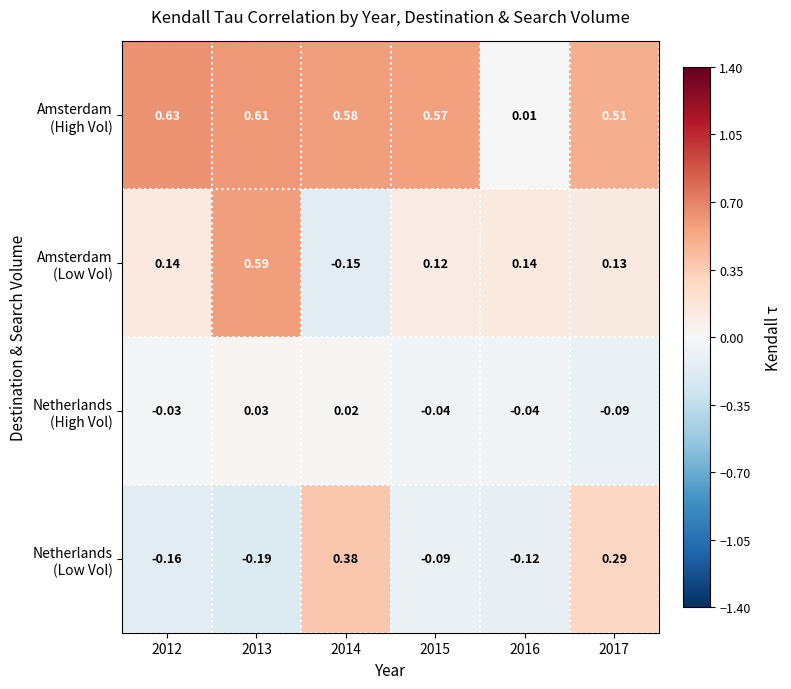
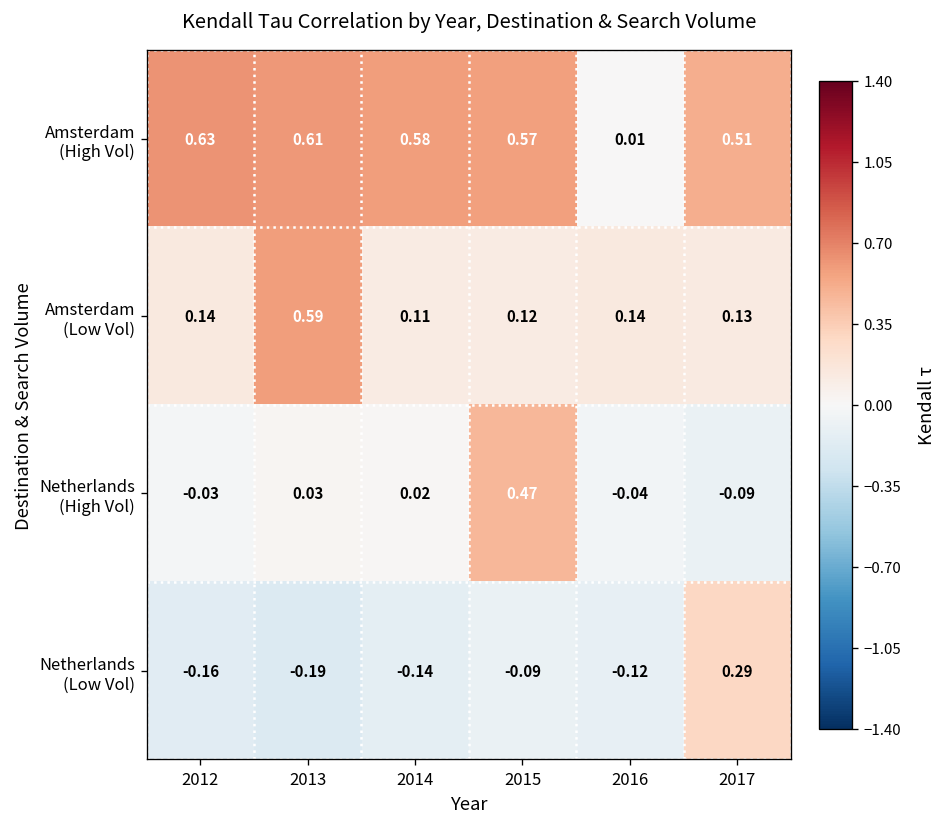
Amsterdam (Low Vol), 2014: -0.15 -> 0.11
Netherlands (High Vol), 2015: -0.04 -> 0.47
Netherlands (Low Vol), 2014: 0.38 -> -0.14
